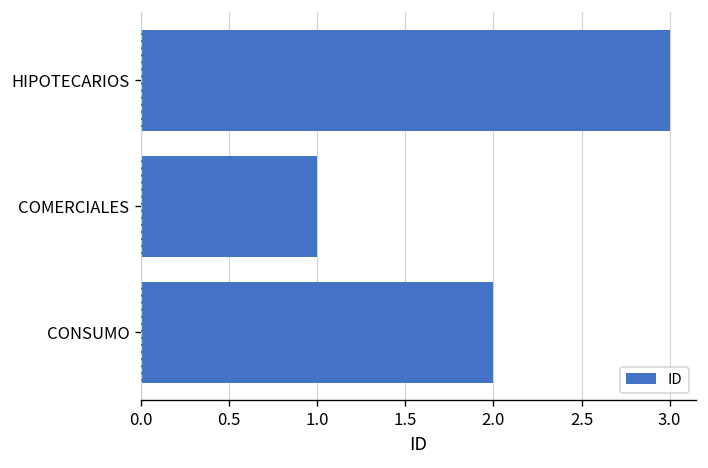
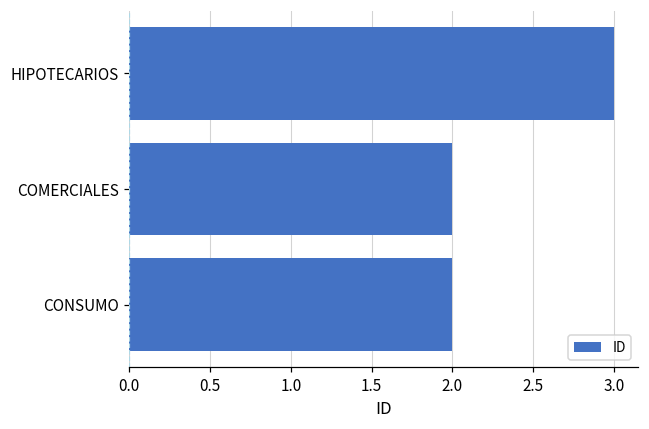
COMERCIALES: 1 -> 2
